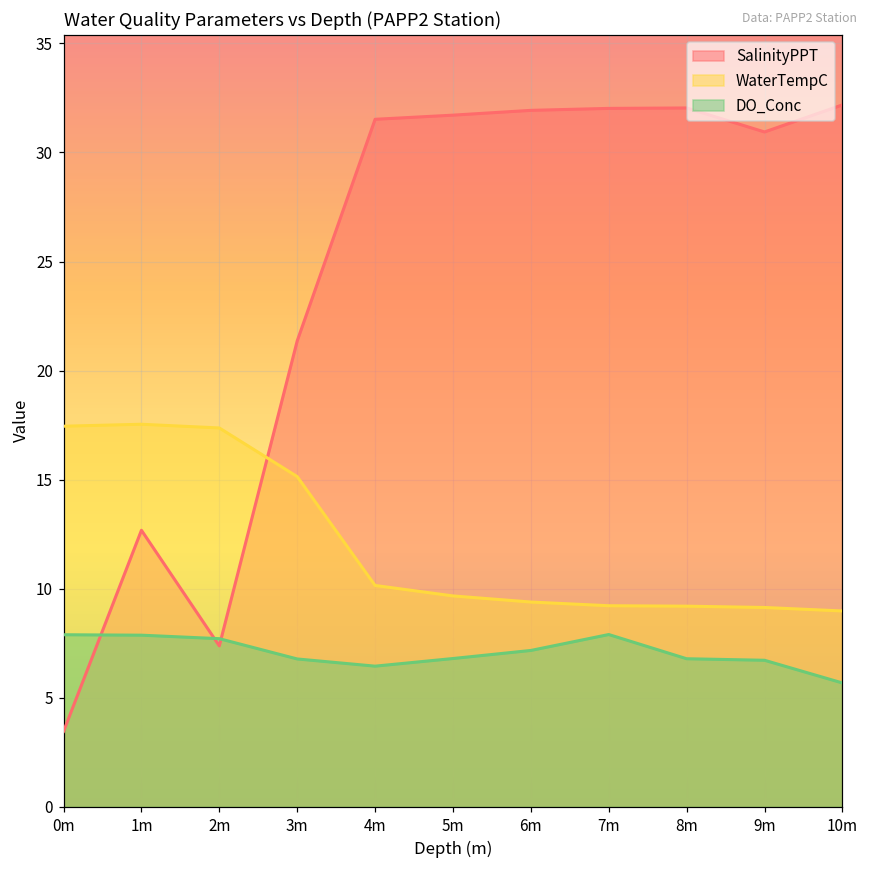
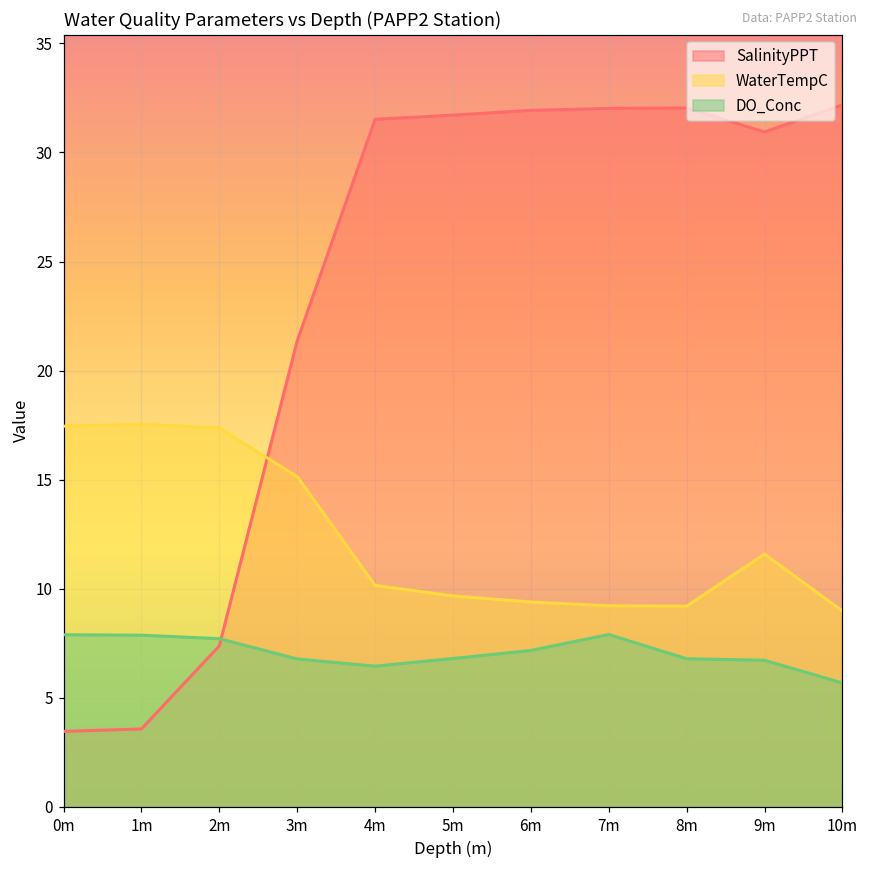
SalinityPPT, 1m: 12.7 -> 3.6
WaterTempC, 9m: 9.1 -> 11.6
